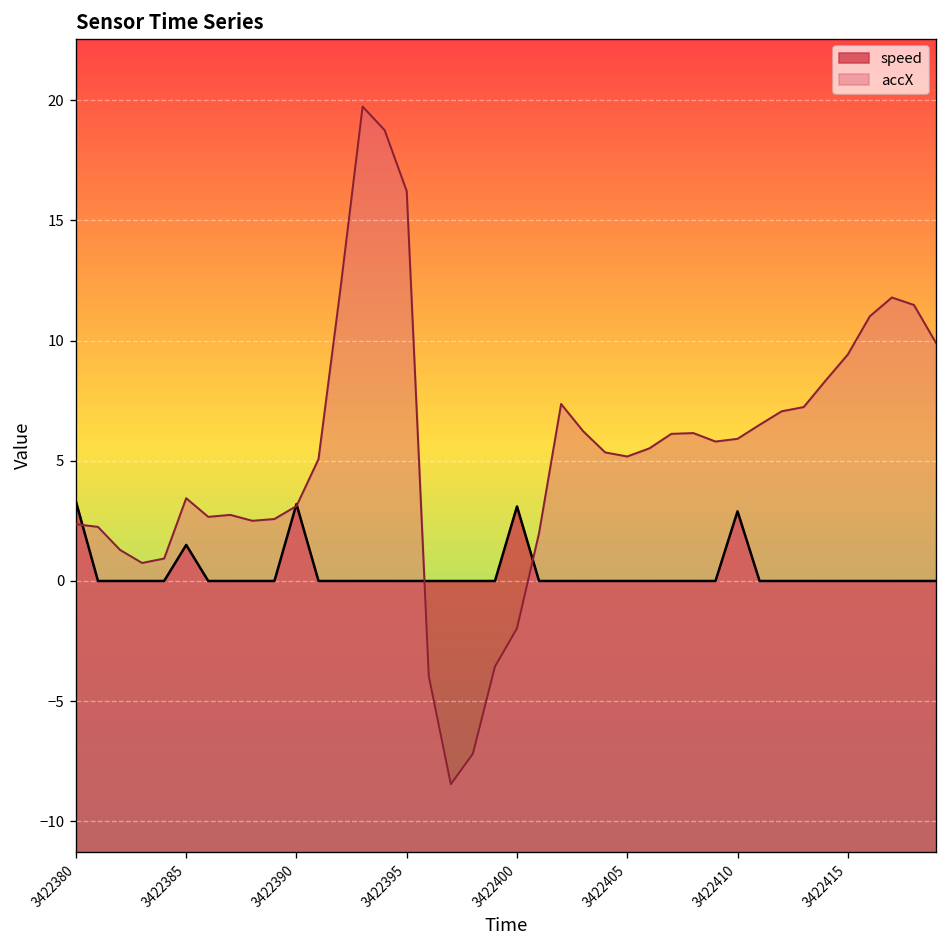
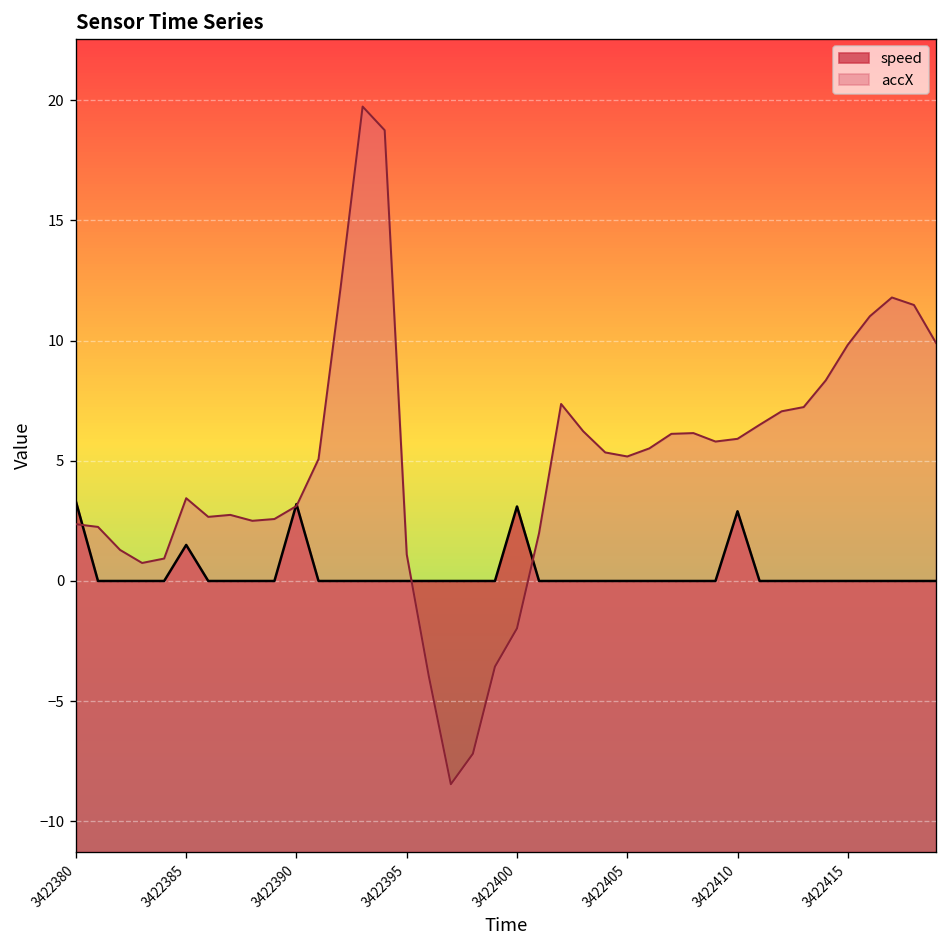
accX, 3422395: 16.2 -> 1.1
accX, 3422415: 9.4 -> 9.8
